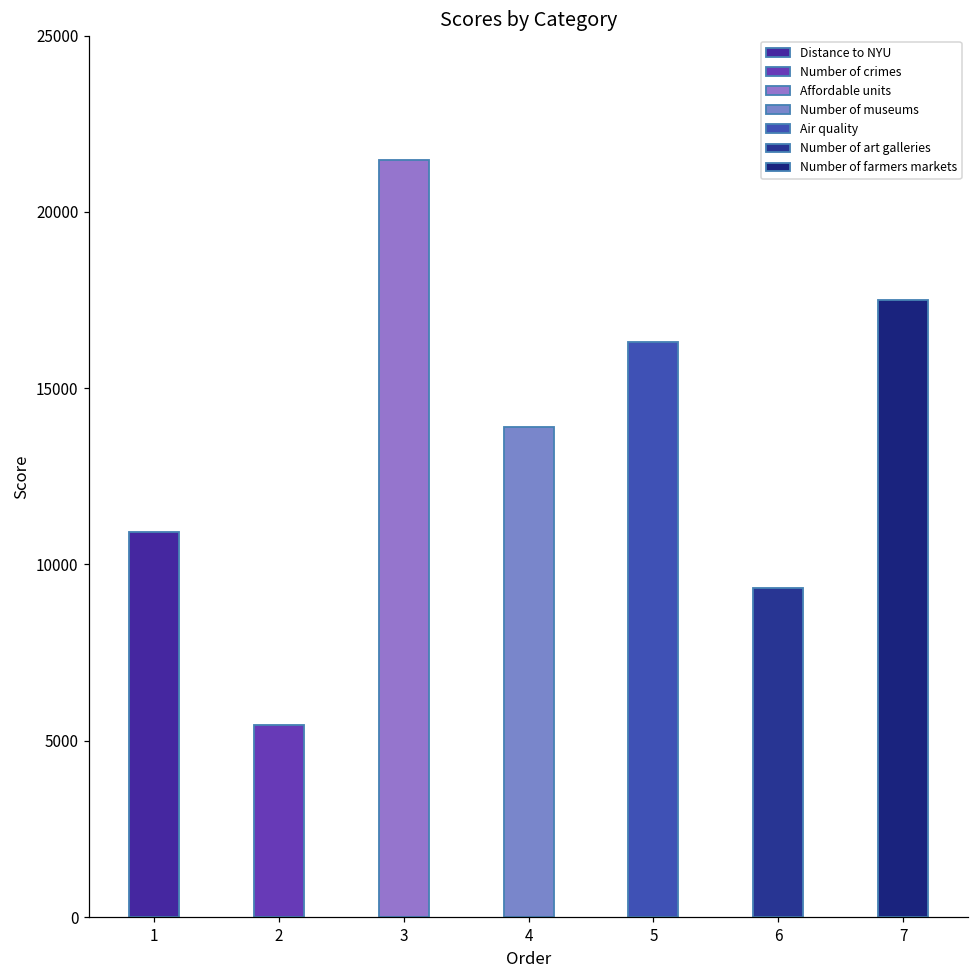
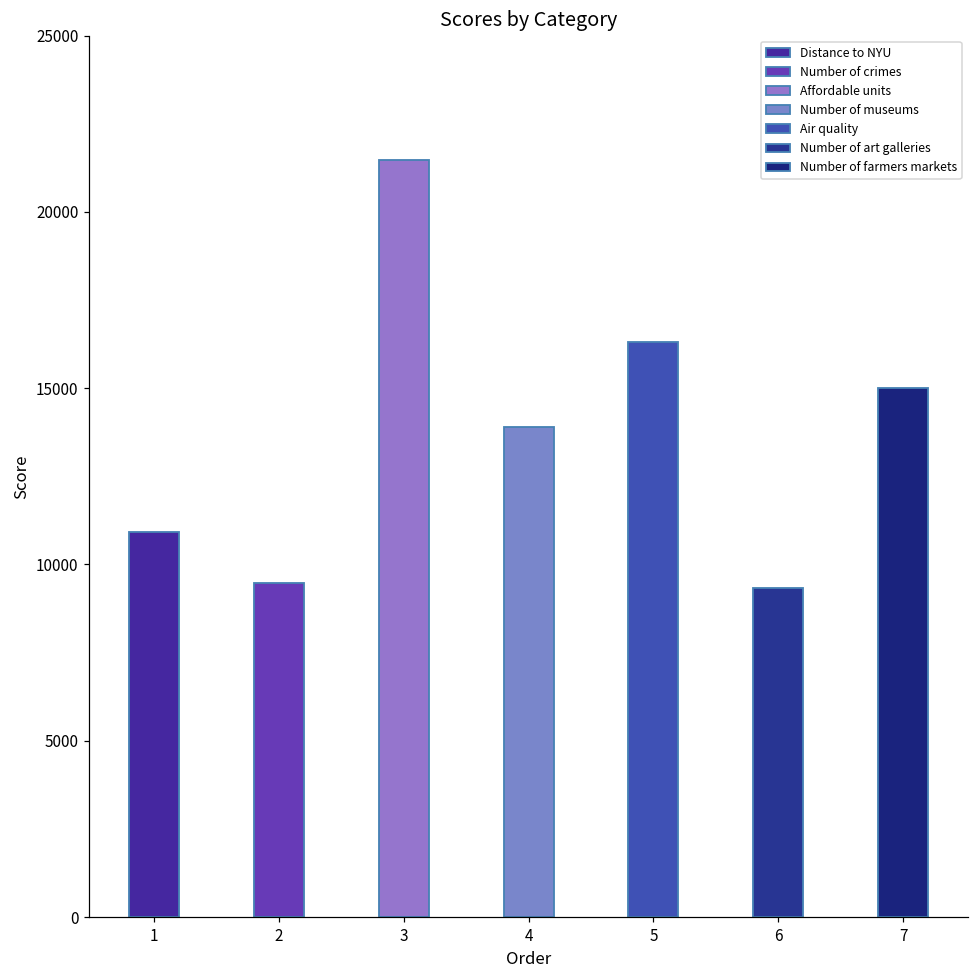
2: 5500 -> 9500
7: 17500 -> 15000
